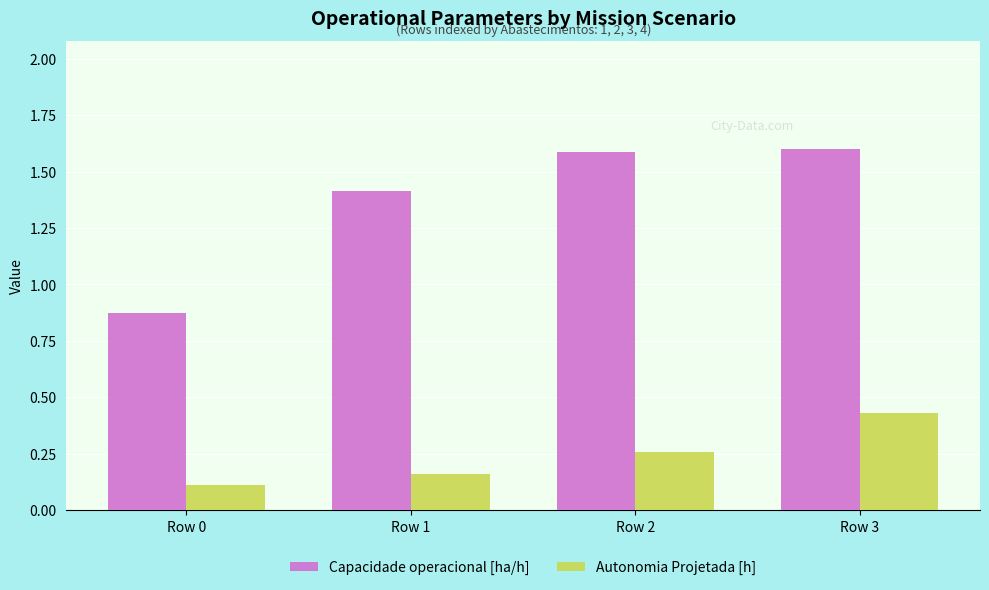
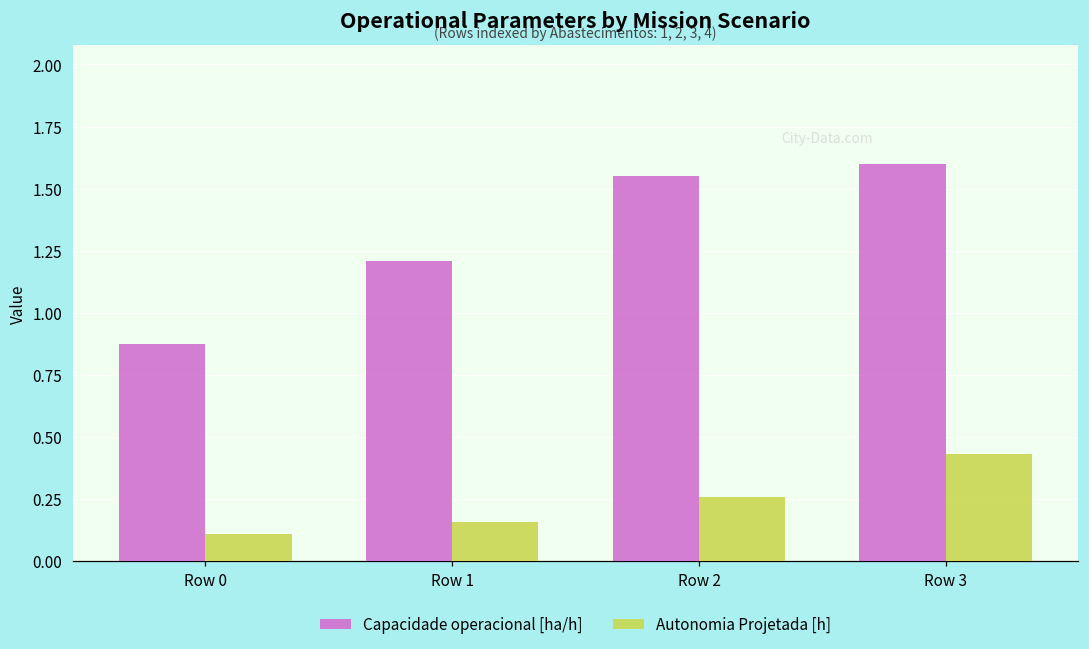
Capacidade operacional [ha/h], Row 1: 1.42 -> 1.21
Capacidade operacional [ha/h], Row 2: 1.59 -> 1.55
